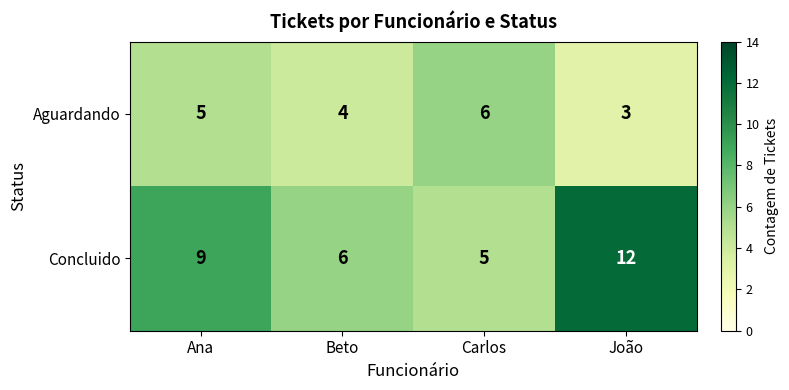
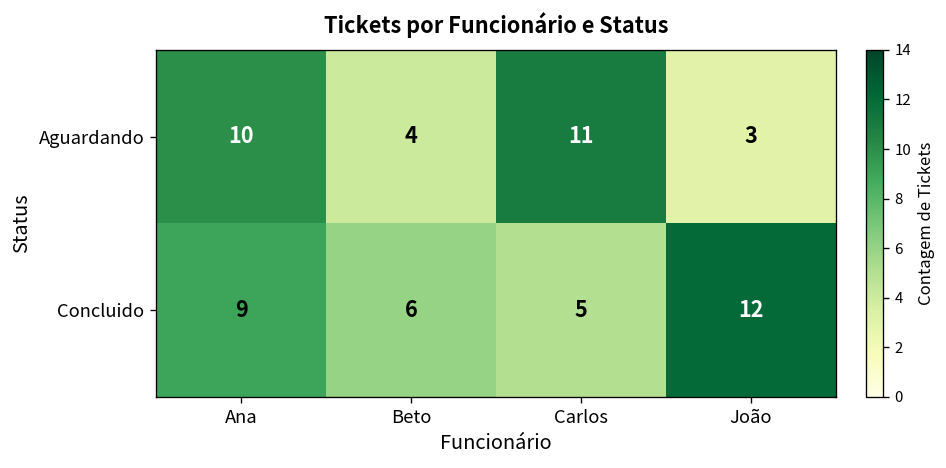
Aguardando, Ana: 5 -> 10
Aguardando, Carlos: 6 -> 11
